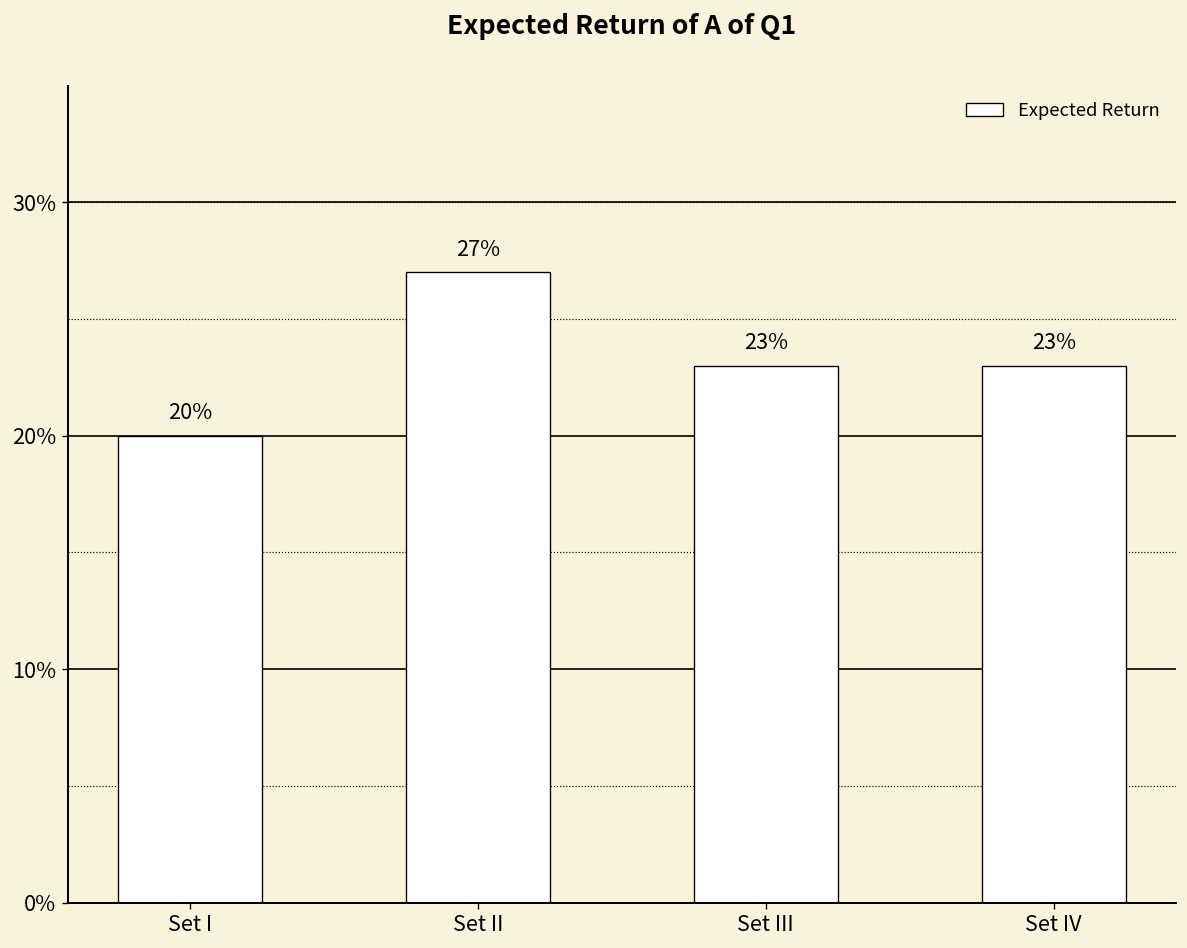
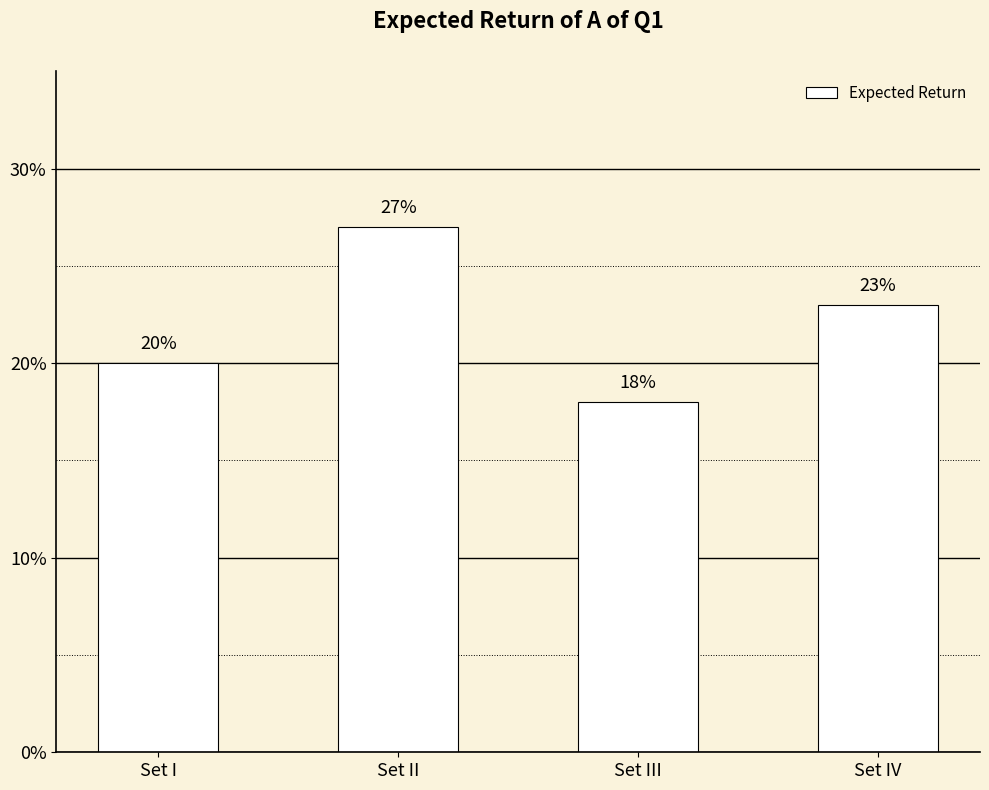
Set III: 23% -> 18%
